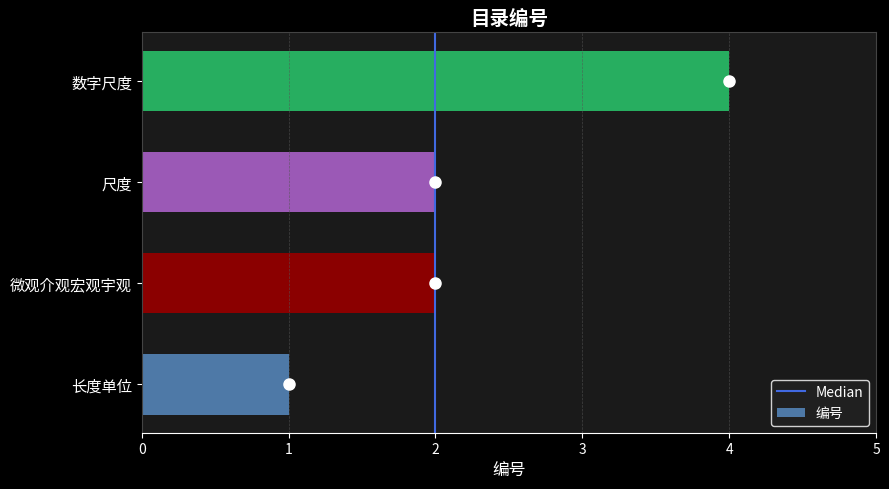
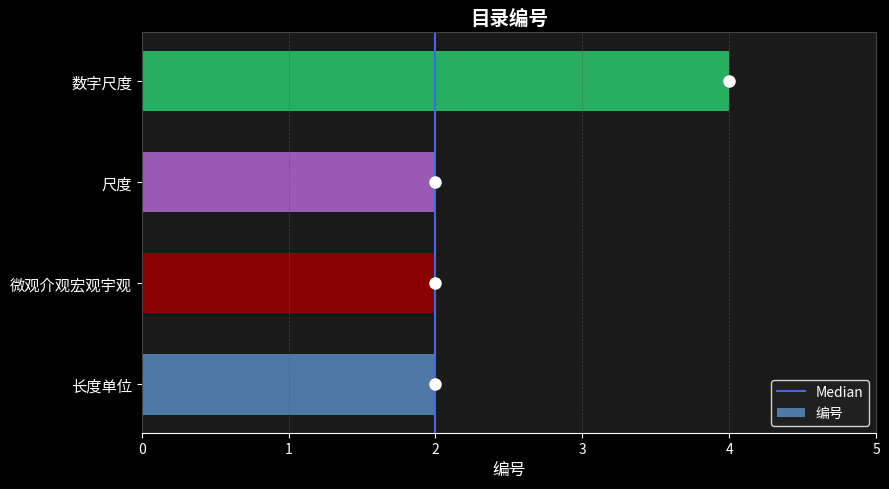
编号, 长度单位: 1 -> 2
